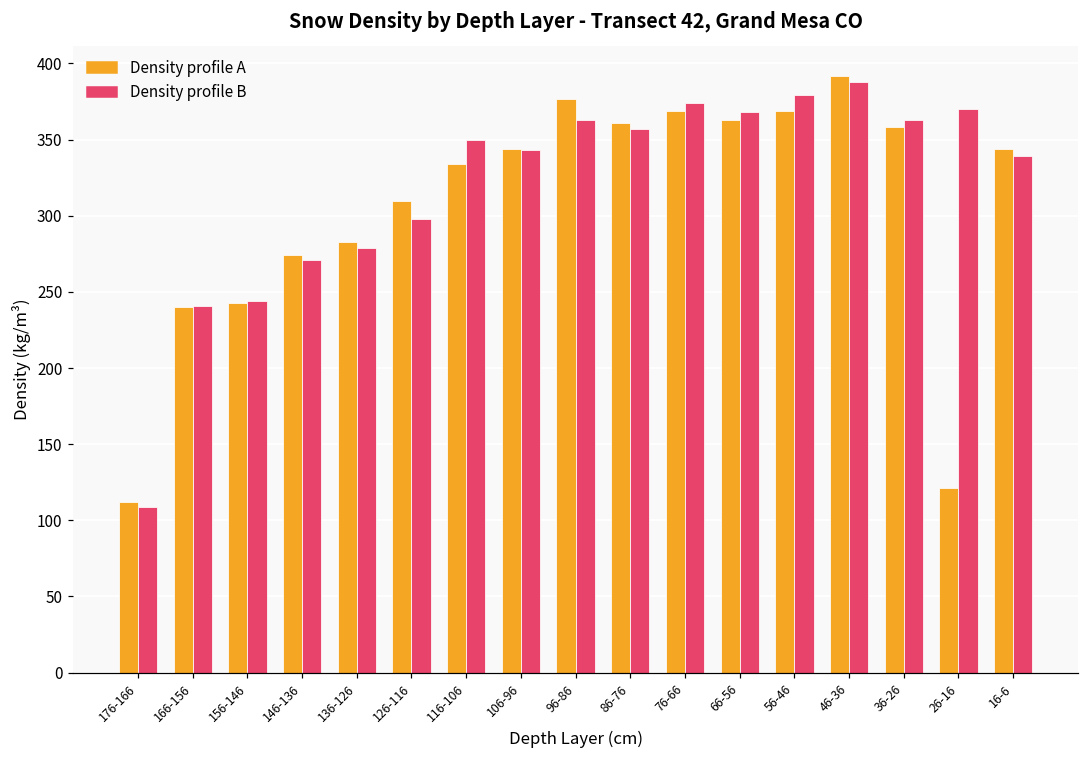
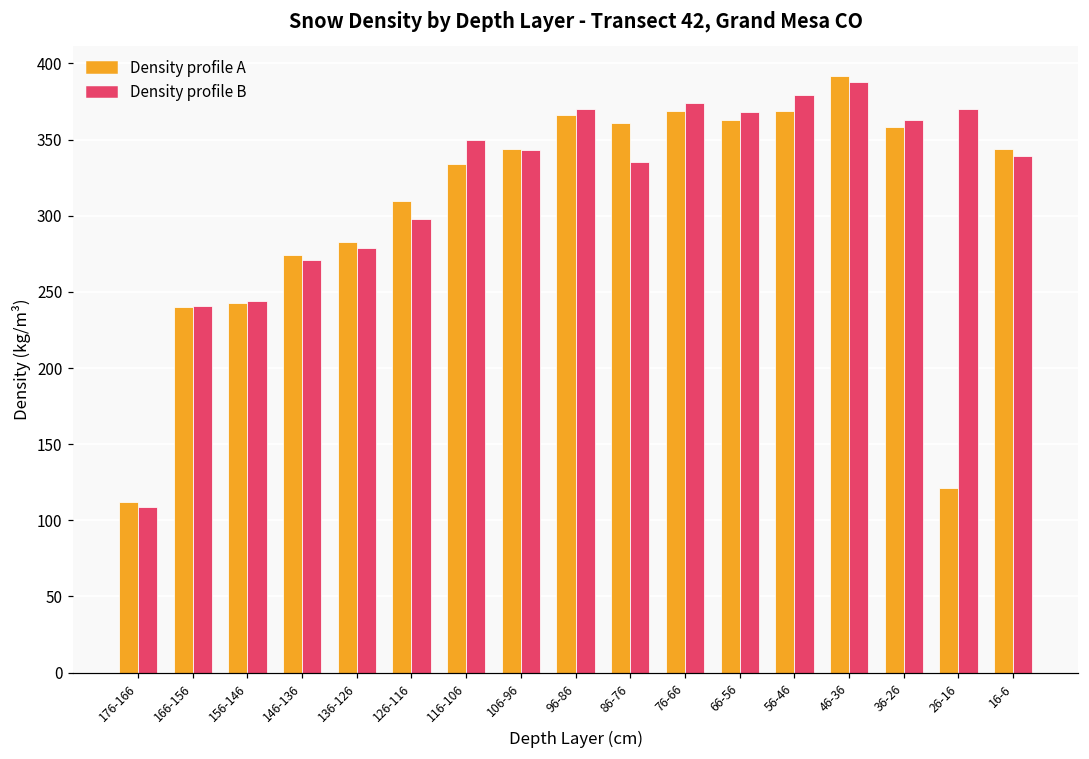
Density profile A, 96-86: 377 -> 366
Density profile B, 96-86: 363 -> 370
Density profile B, 86-76: 357 -> 335
